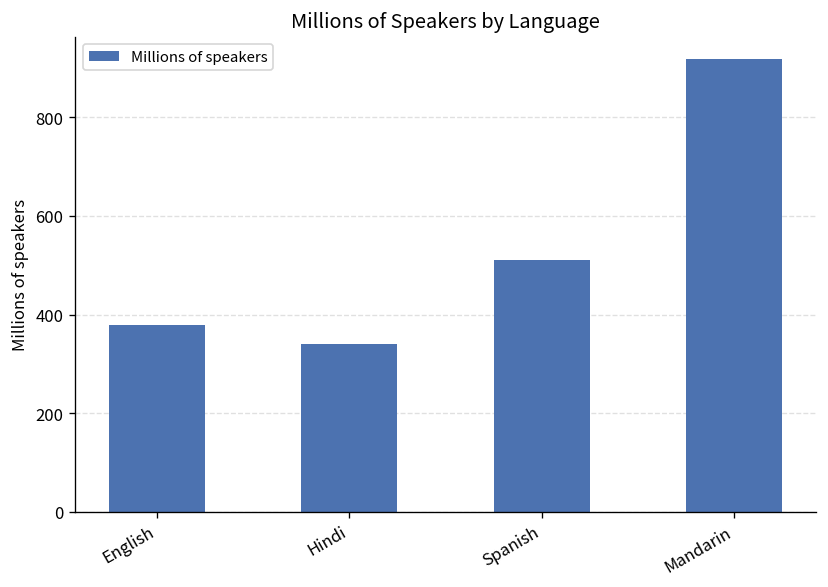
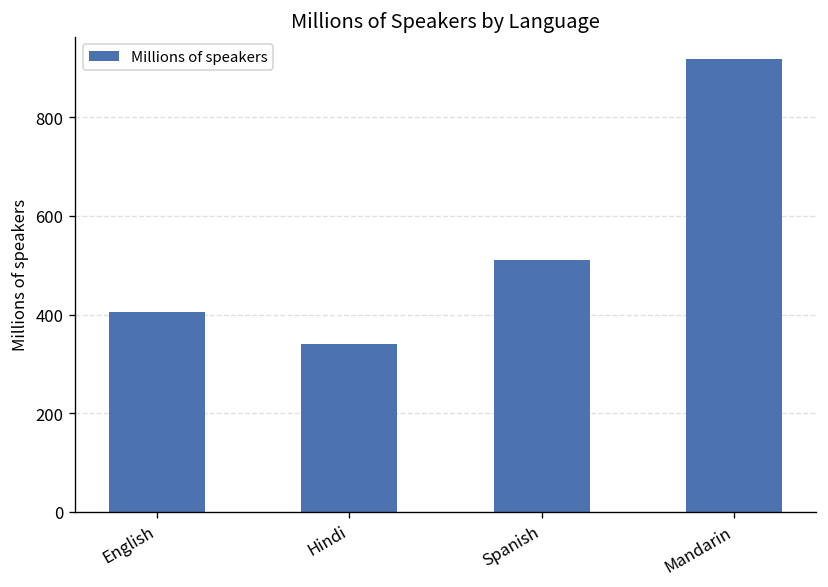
English: 380 -> 410
